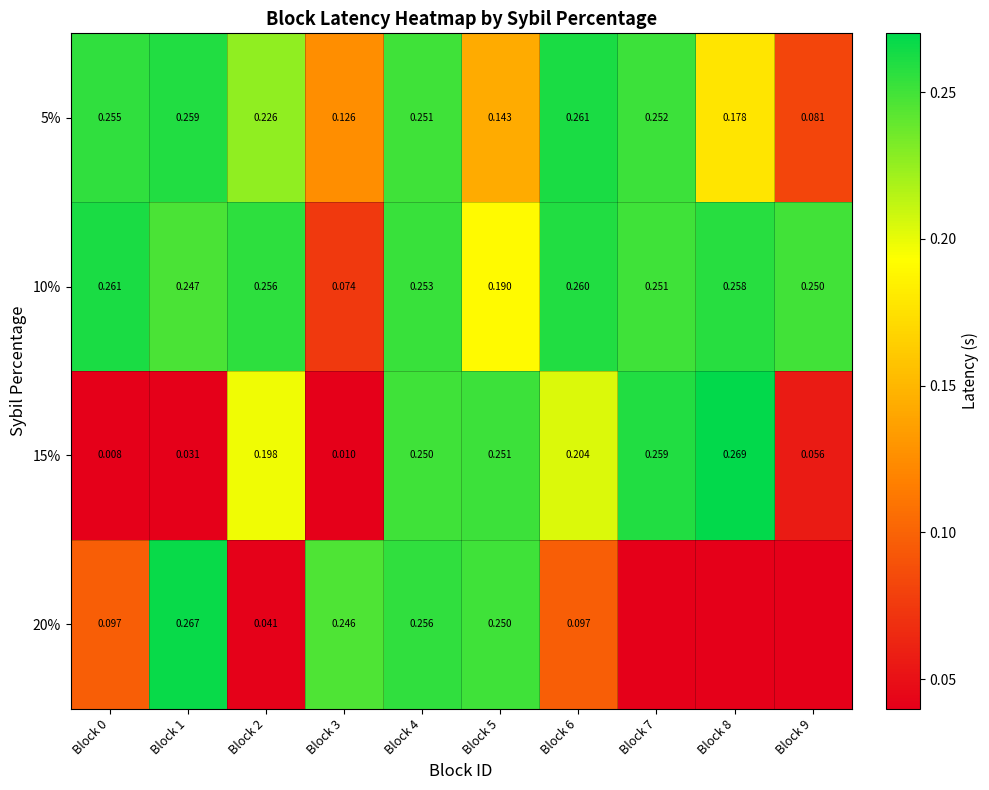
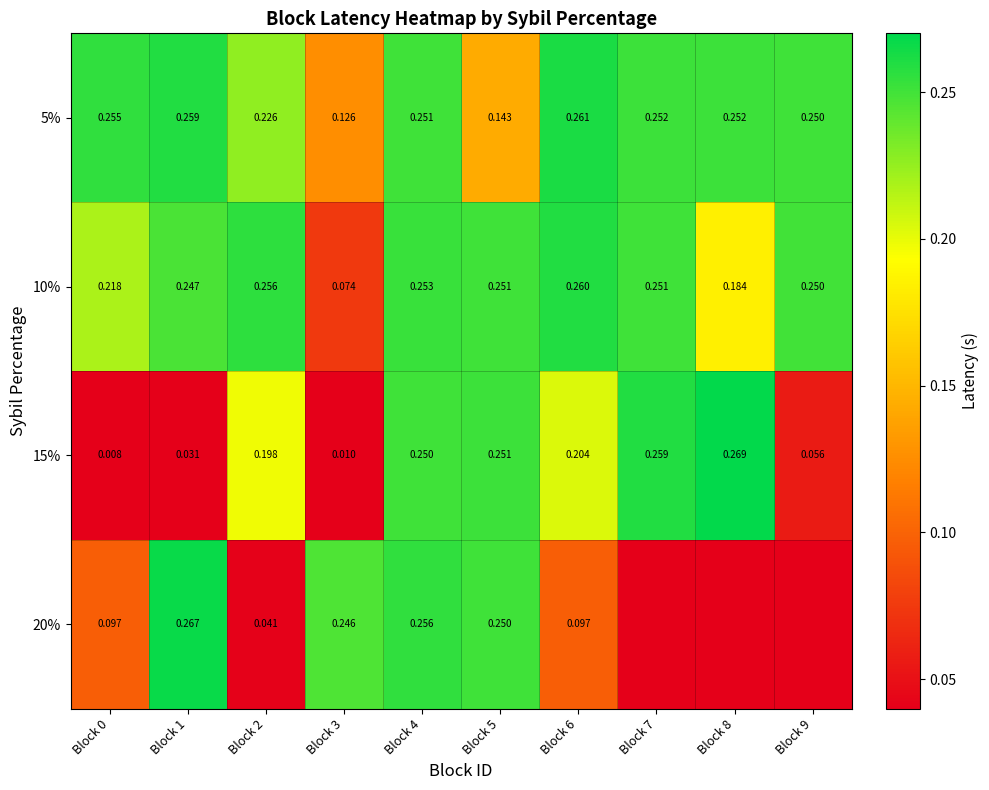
5%, Block 8: 0.178 -> 0.252
5%, Block 9: 0.081 -> 0.250
10%, Block 0: 0.261 -> 0.218
10%, Block 5: 0.190 -> 0.251
10%, Block 8: 0.258 -> 0.184
